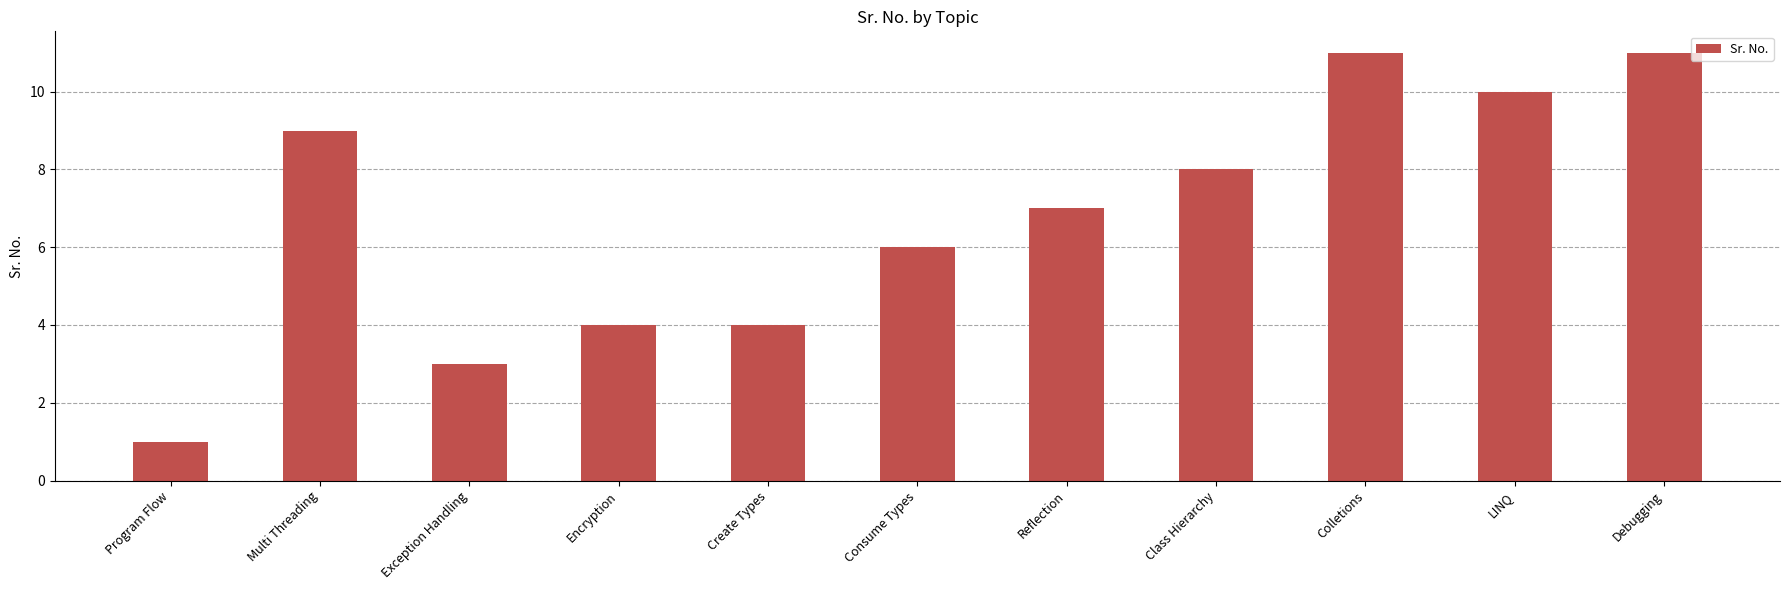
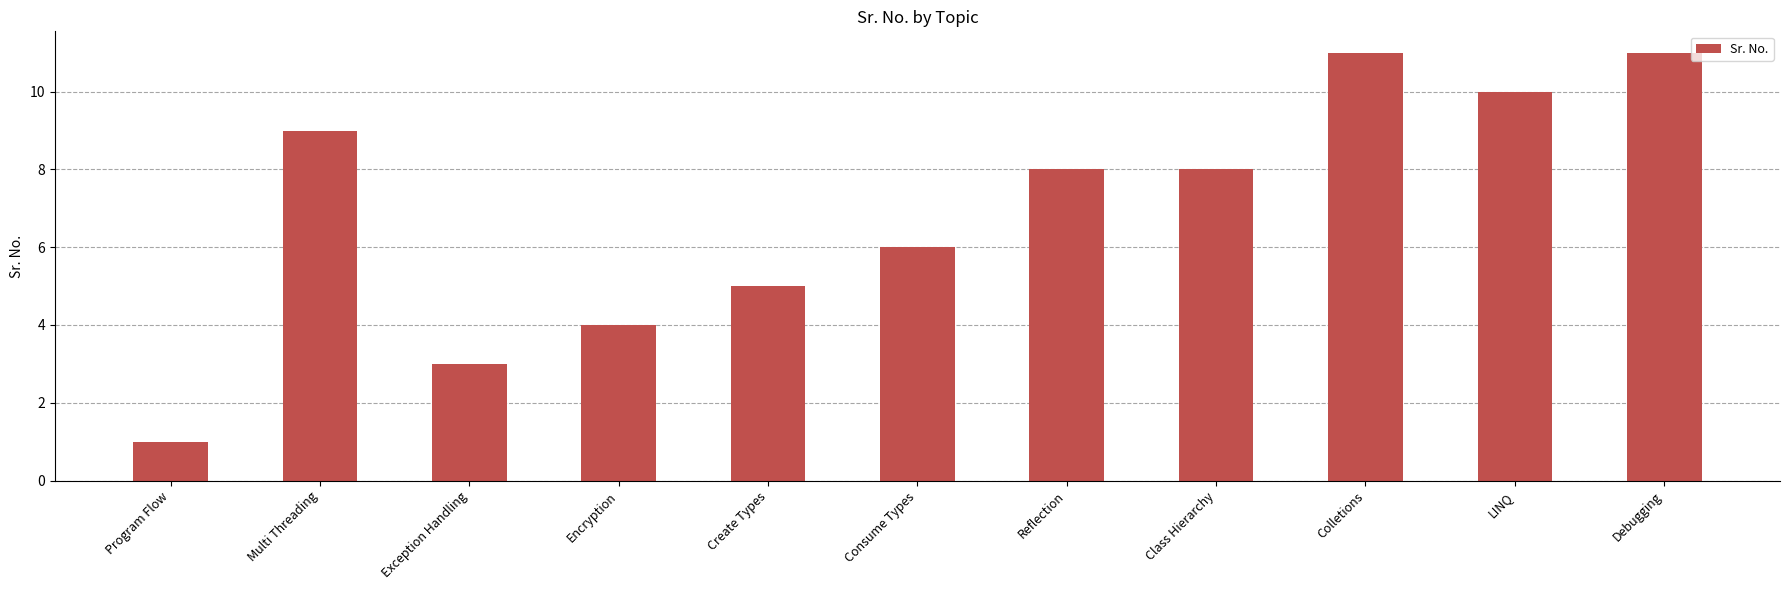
Create Types: 4 -> 5
Reflection: 7 -> 8
